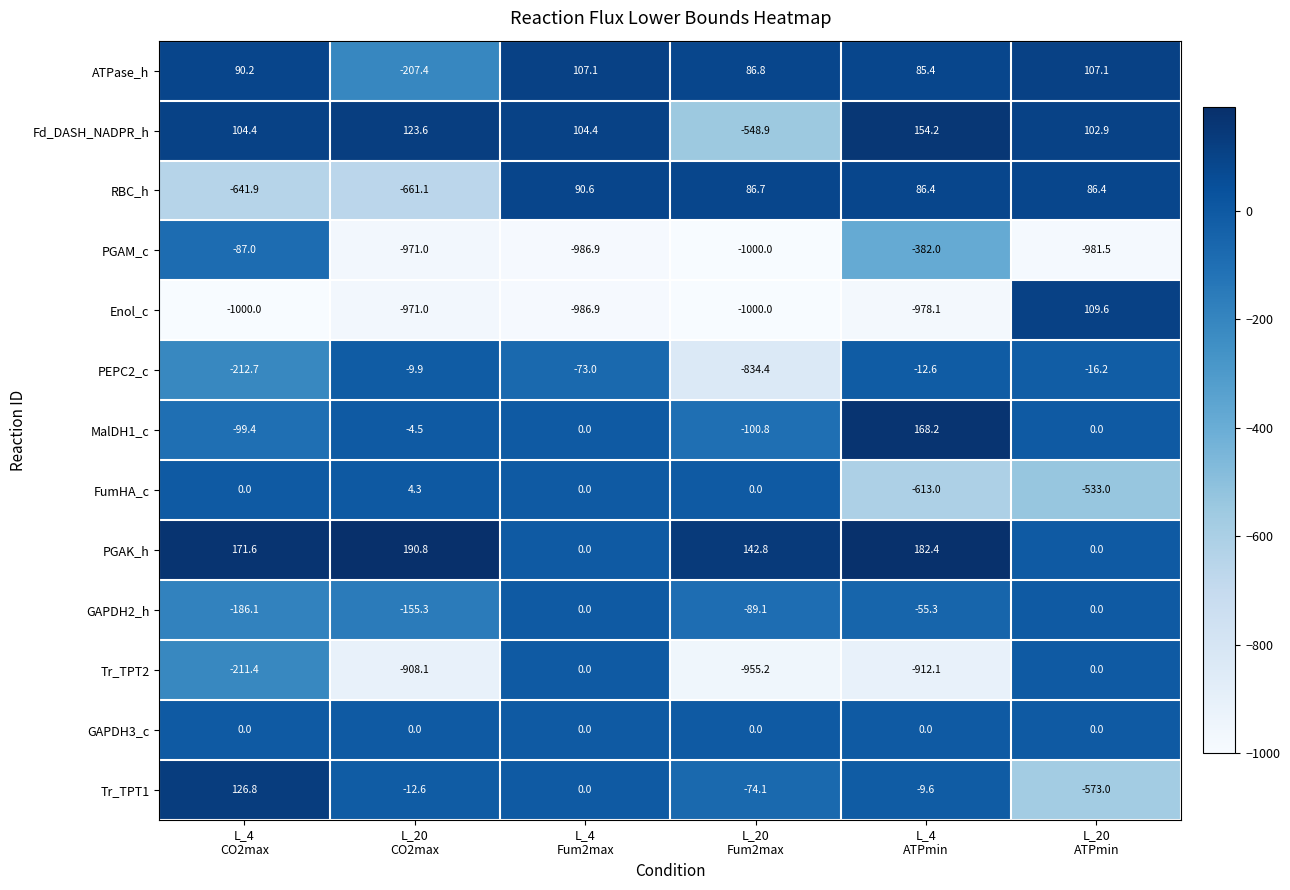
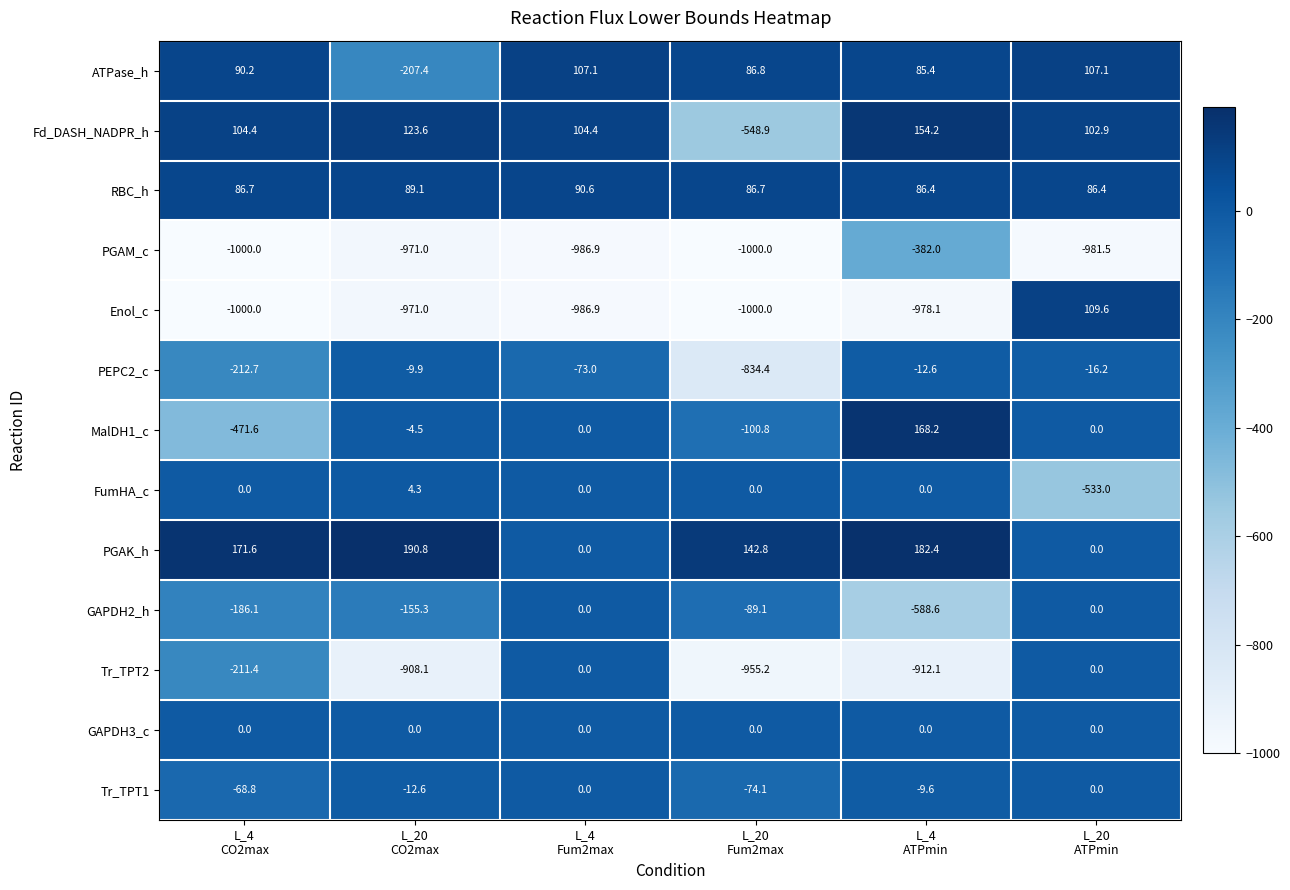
RBC_h, L_4 CO2max: -641.9 -> 86.7
RBC_h, L_20 CO2max: -661.1 -> 89.1
PGAM_c, L_4 CO2max: -87.0 -> -1000.0
MalDH1_c, L_4 CO2max: -99.4 -> -471.6
FumHA_c, L_4 ATPmin: -613.0 -> 0.0
GAPDH2_h, L_4 ATPmin: -55.3 -> -588.6
Tr_TPT1, L_4 CO2max: 126.8 -> -68.8
Tr_TPT1, L_20 ATPmin: -573.0 -> 0.0
